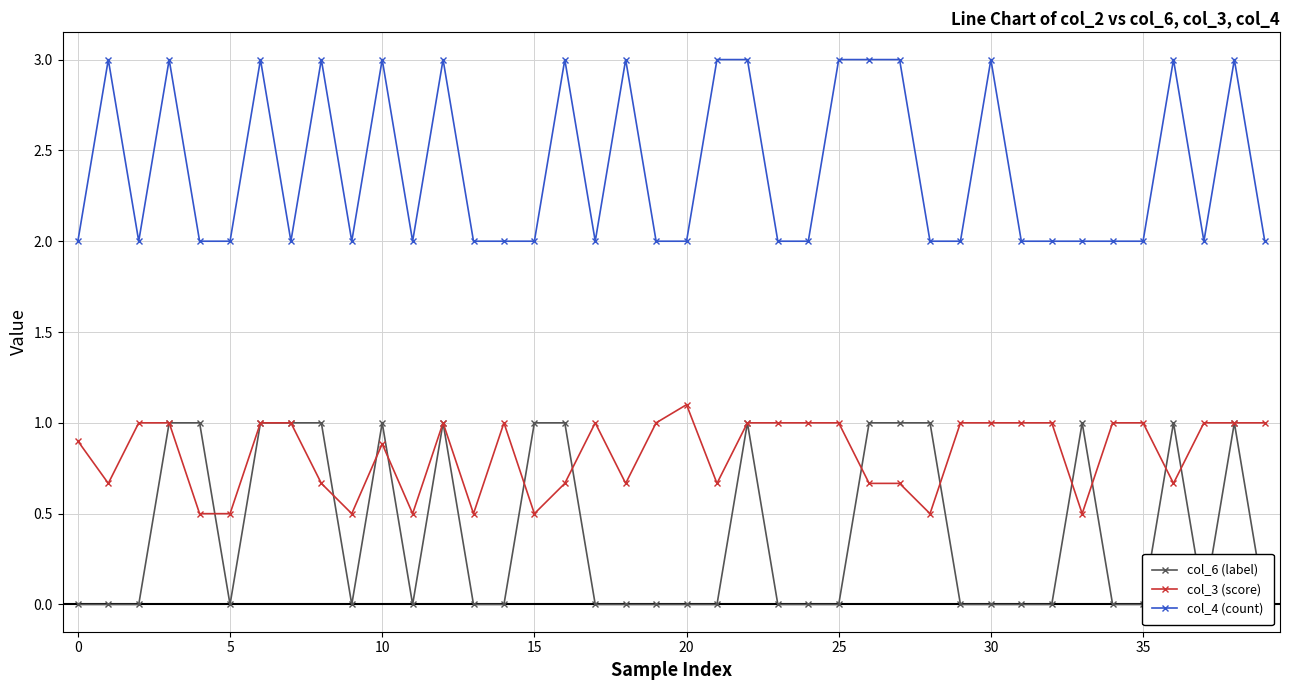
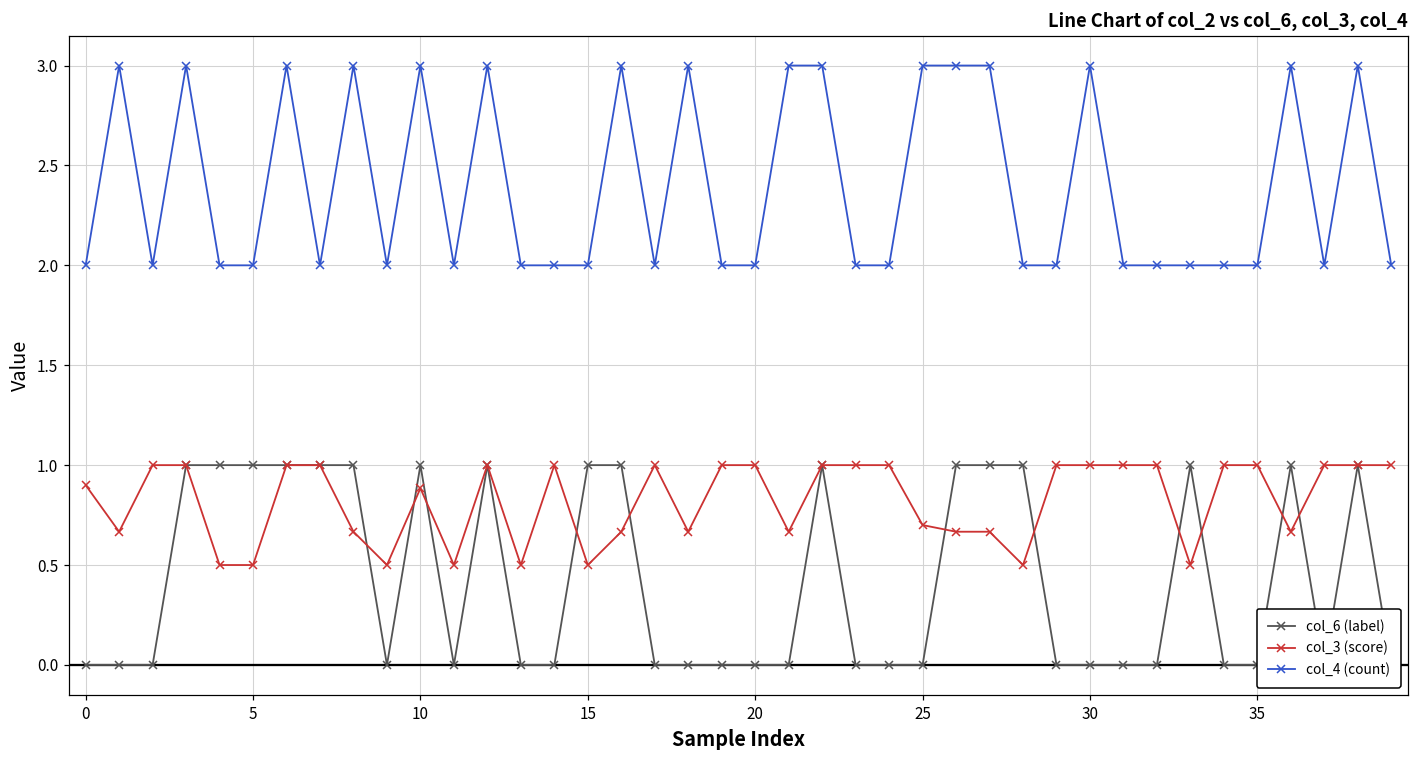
col_6 (label), 5: 0 -> 1
col_3 (score), 20: 1.1 -> 1.0
col_3 (score), 25: 1.0 -> 0.7
